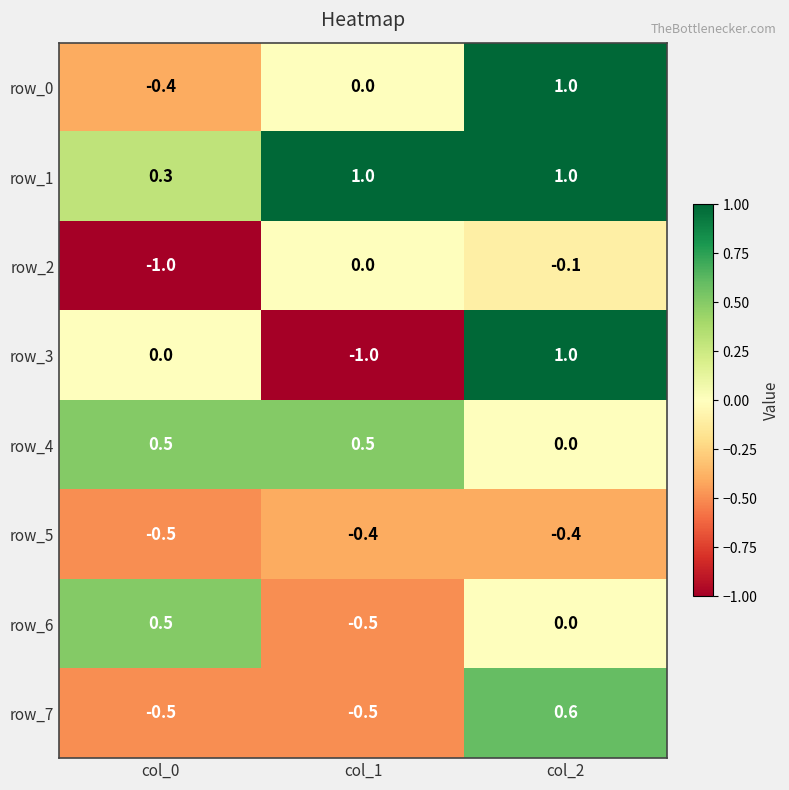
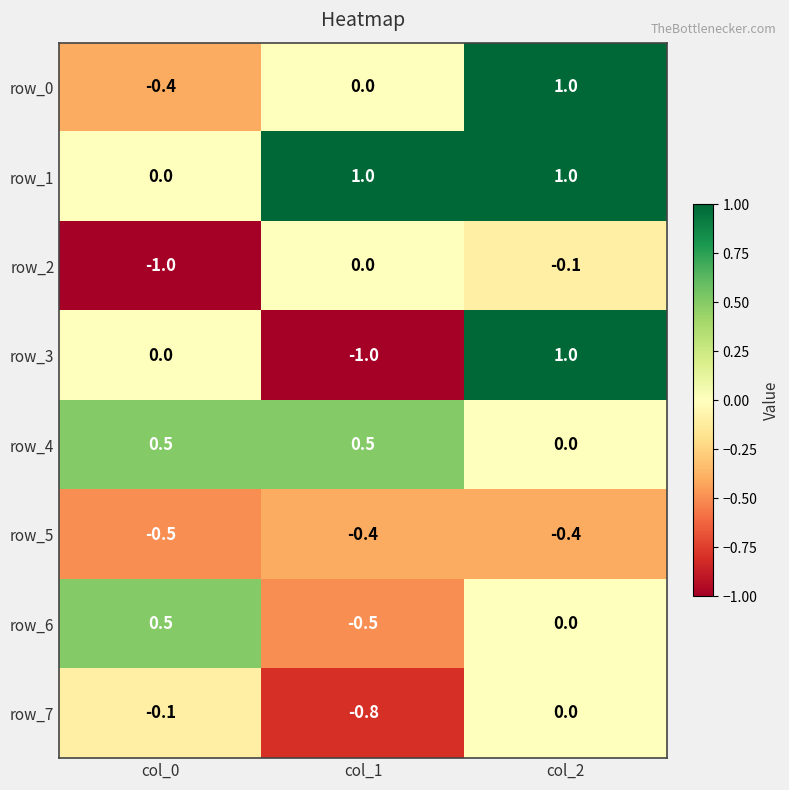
row_1, col_0: 0.3 -> 0.0
row_7, col_0: -0.5 -> -0.1
row_7, col_1: -0.5 -> -0.8
row_7, col_2: 0.6 -> 0.0
